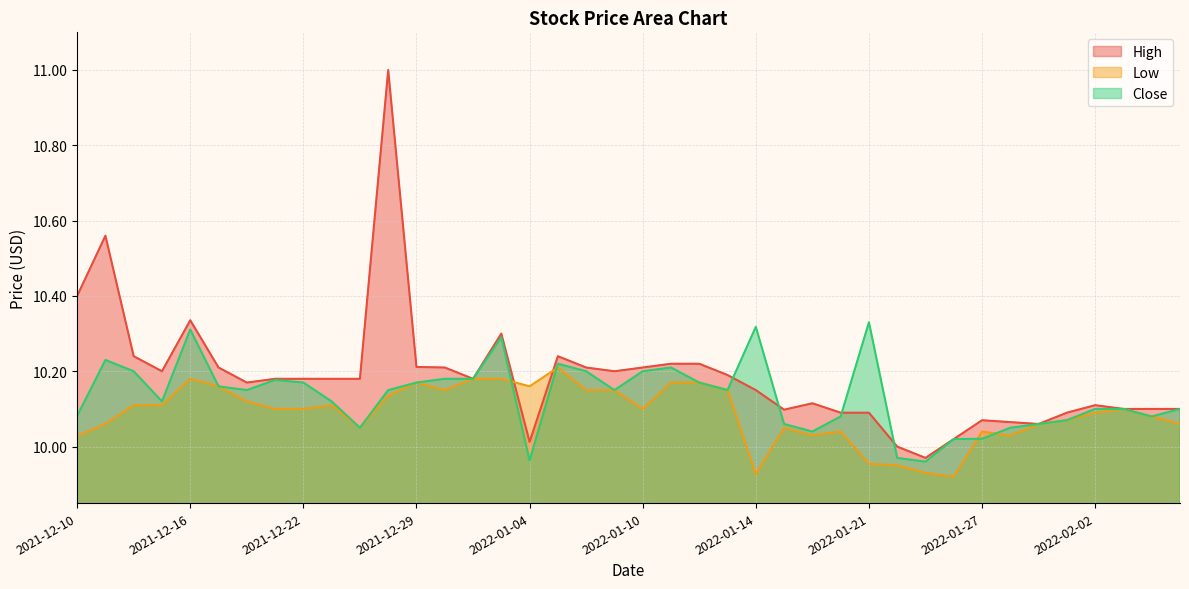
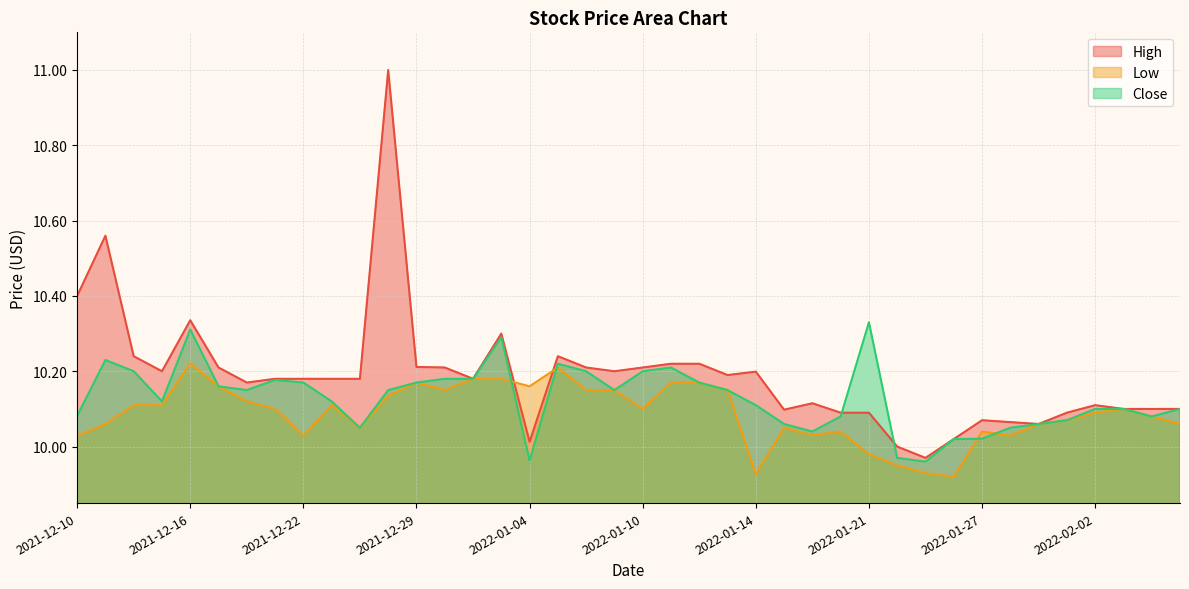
Low, 2021-12-16: 10.18 -> 10.22
Low, 2021-12-22: 10.10 -> 10.03
High, 2022-01-14: 10.15 -> 10.20
Close, 2022-01-14: 10.32 -> 10.11
Low, 2022-01-21: 9.95 -> 9.98
